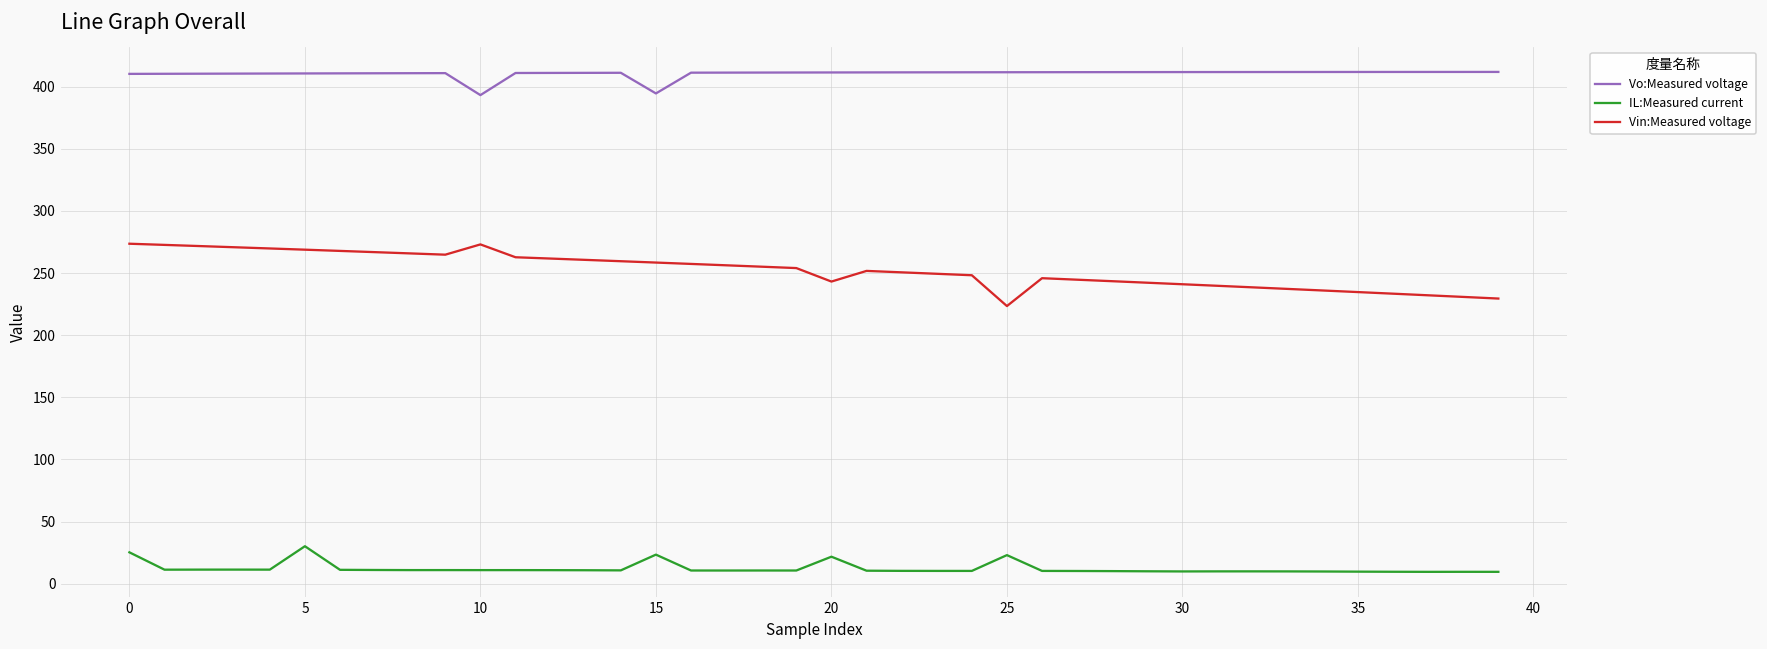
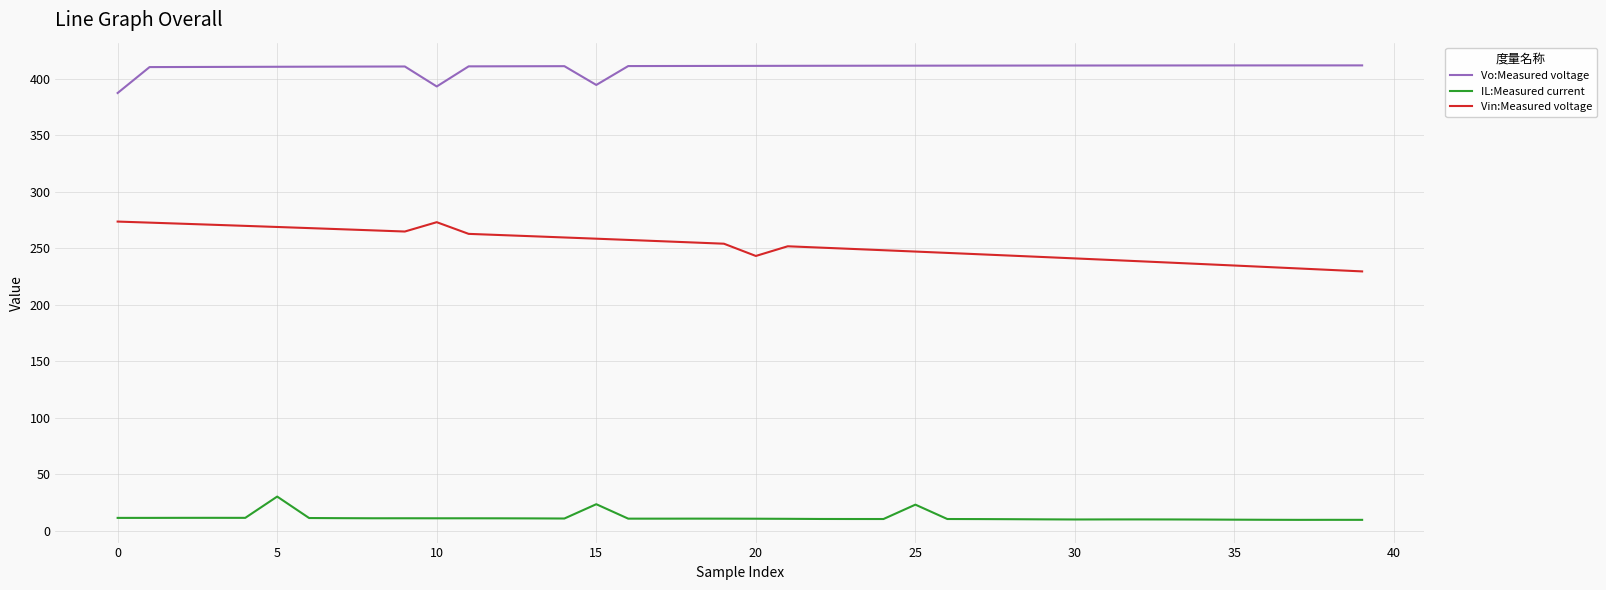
Vo:Measured voltage, 0: 410 -> 387
IL:Measured current, 0: 25 -> 11
IL:Measured current, 20: 22 -> 11
Vin:Measured voltage, 25: 223 -> 247
